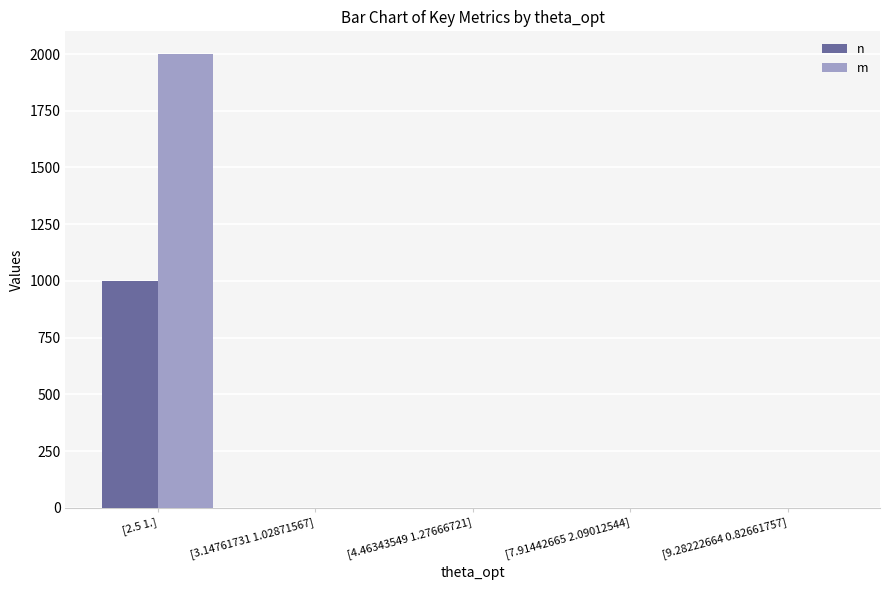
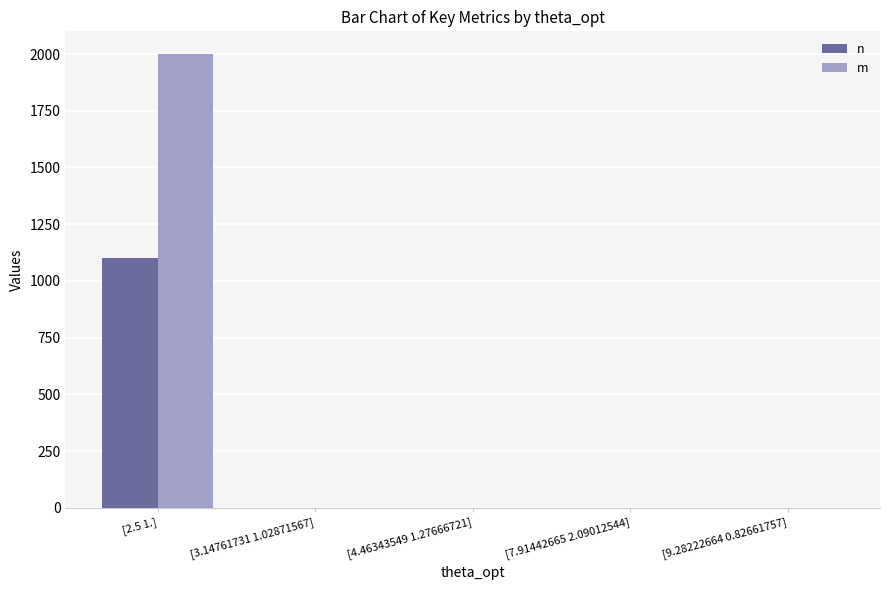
n, [2.5 1.]: 1000 -> 1100
